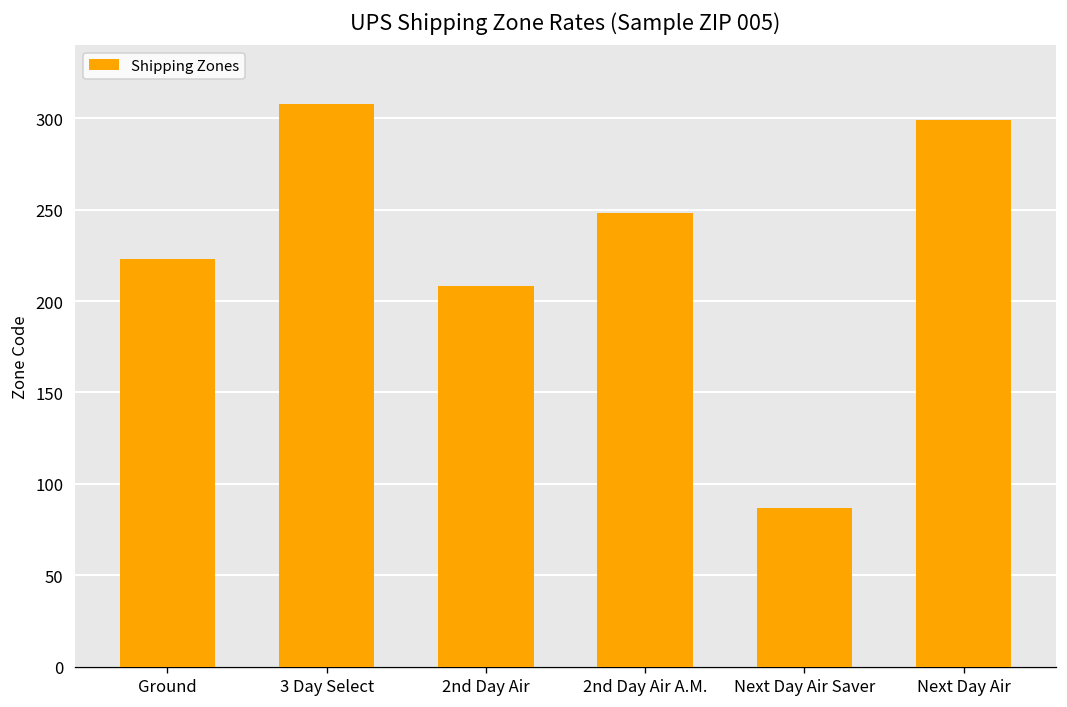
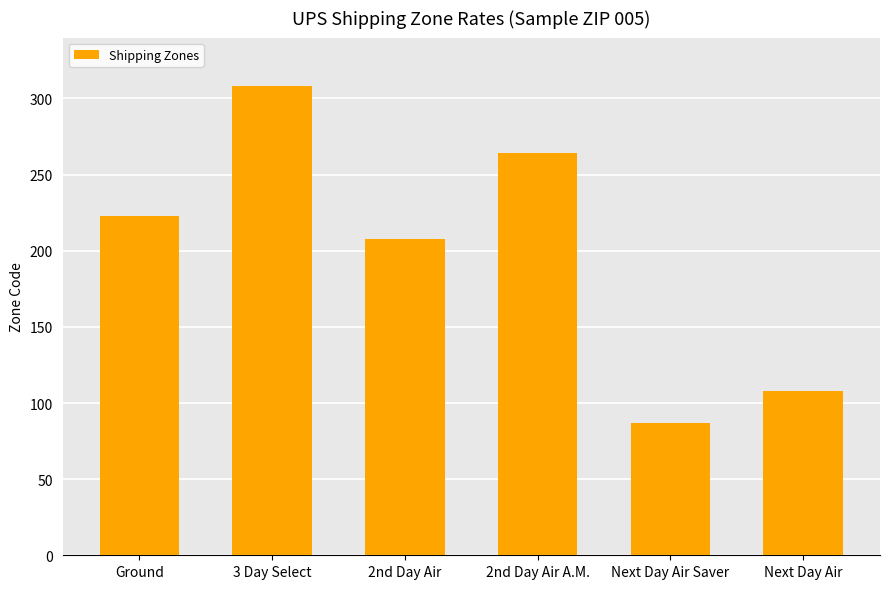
2nd Day Air A.M.: 248 -> 264
Next Day Air: 299 -> 108
